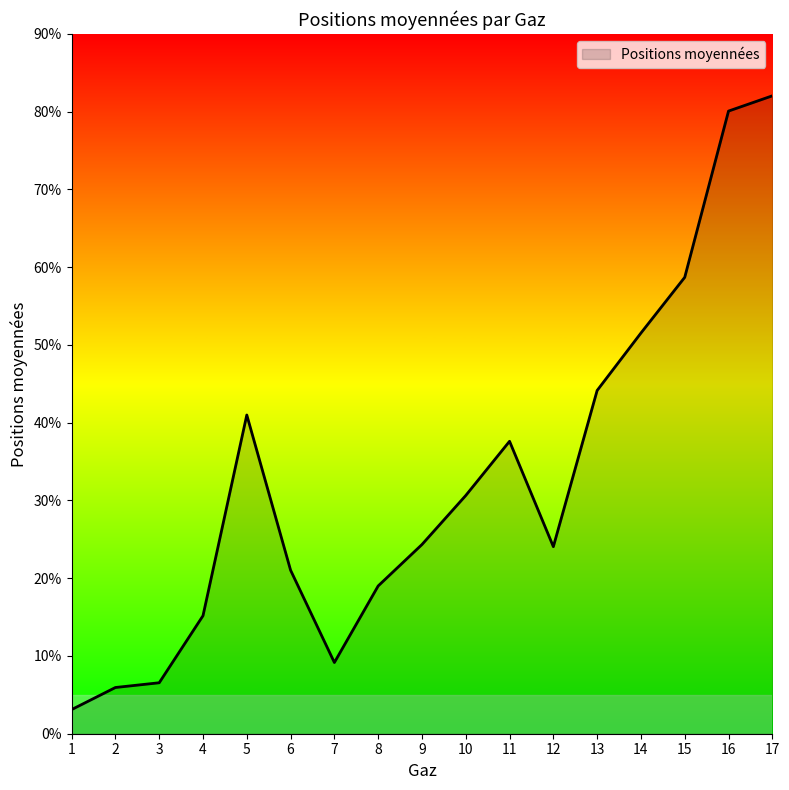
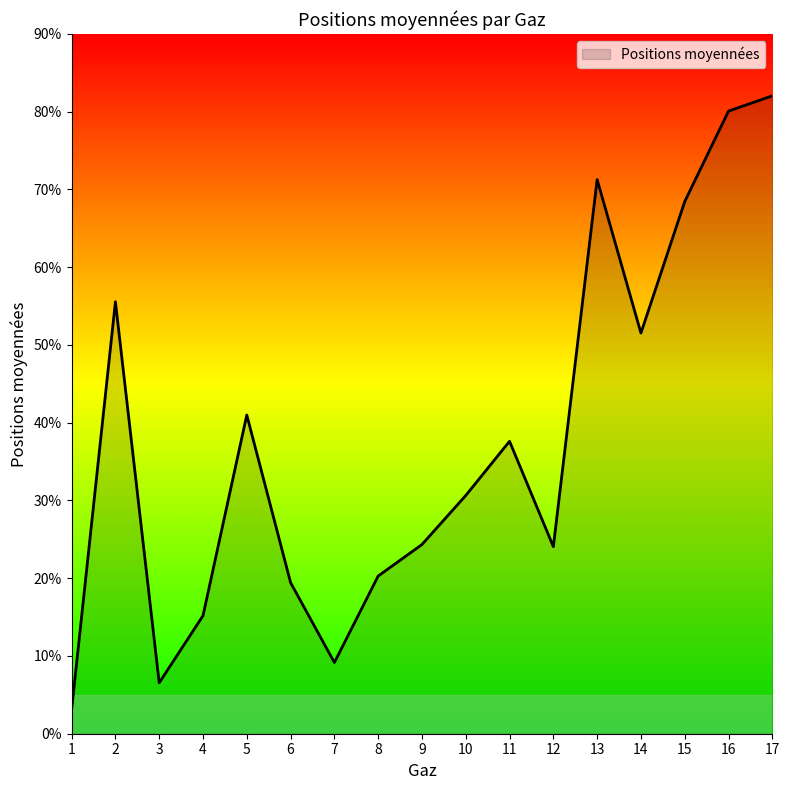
2: 6% -> 56%
6: 21% -> 19%
8: 19% -> 20%
13: 44% -> 71%
15: 59% -> 68%
